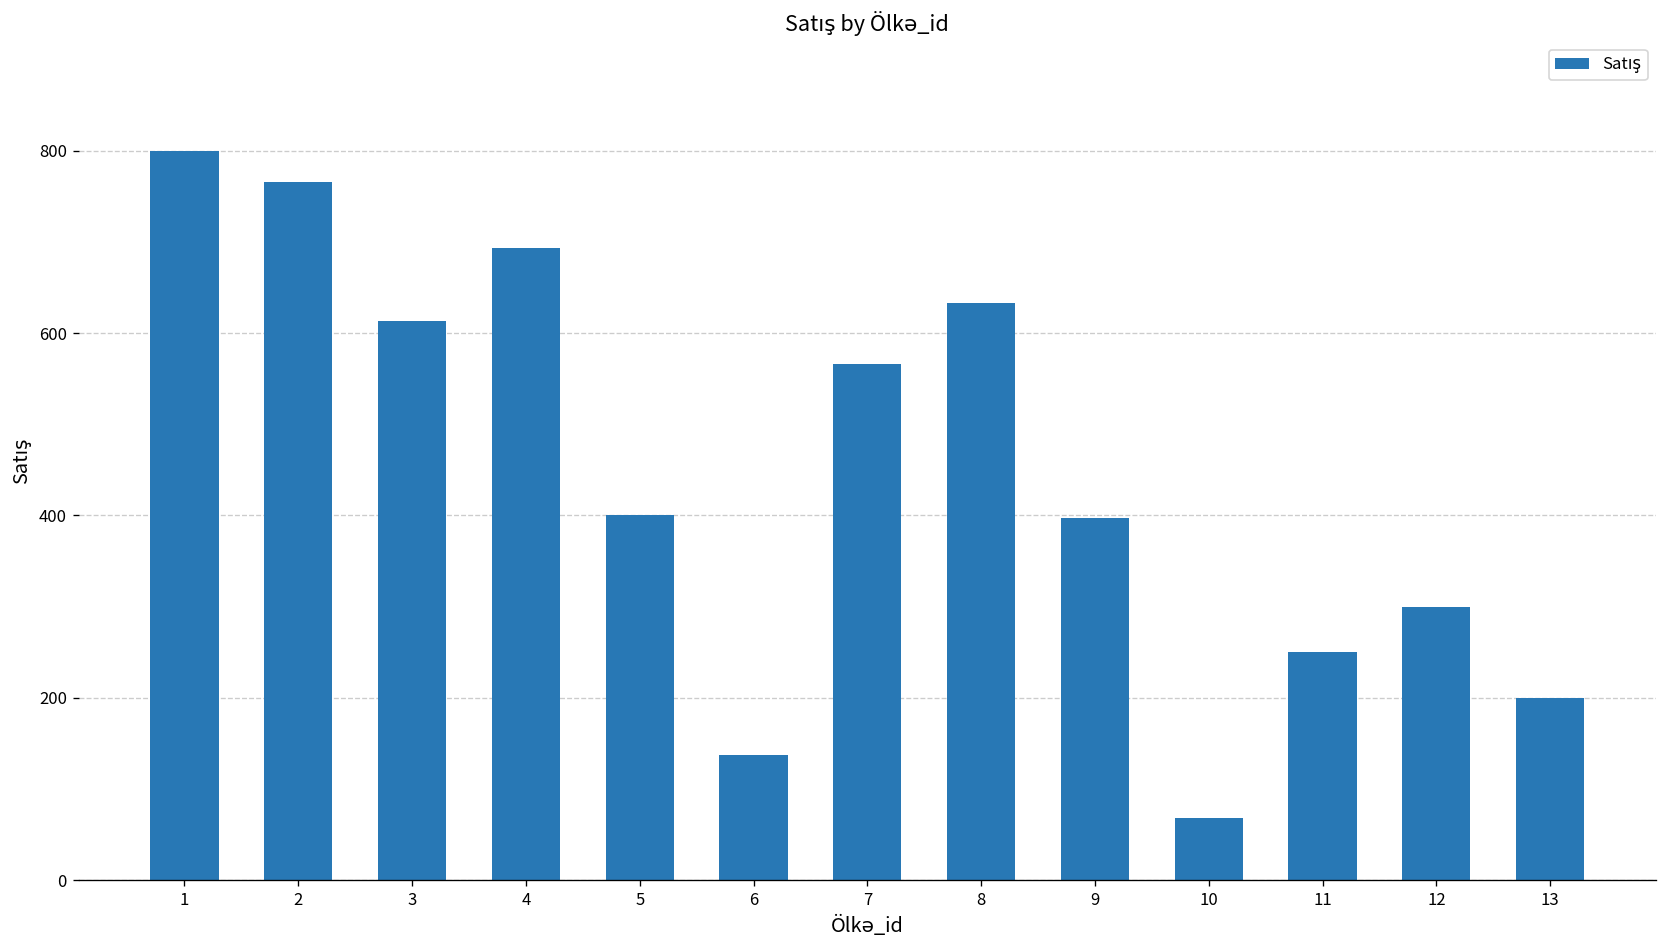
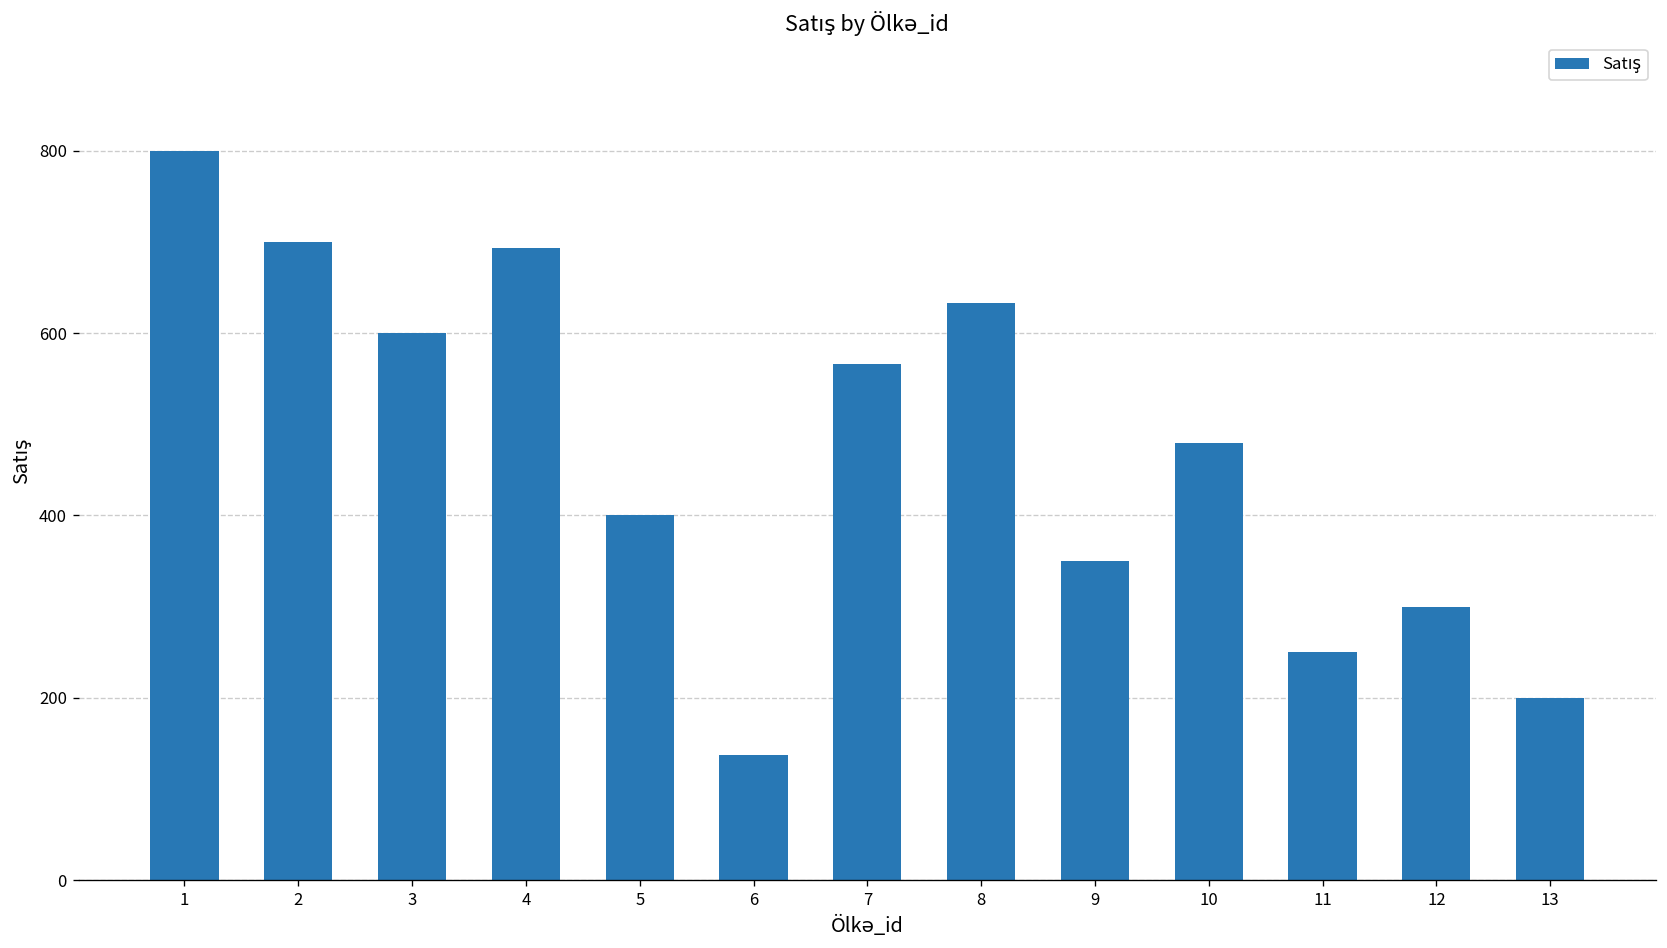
2: 770 -> 700
3: 610 -> 600
9: 400 -> 350
10: 70 -> 480
